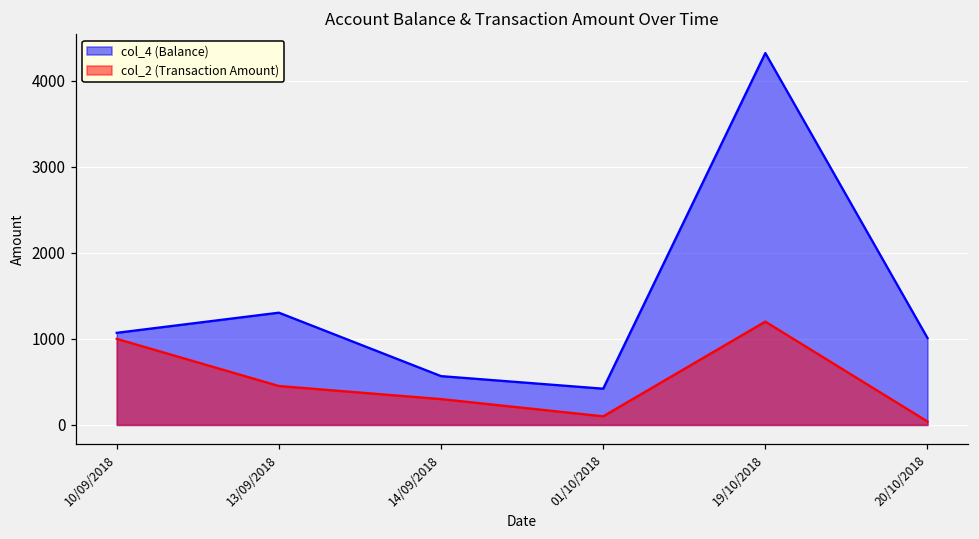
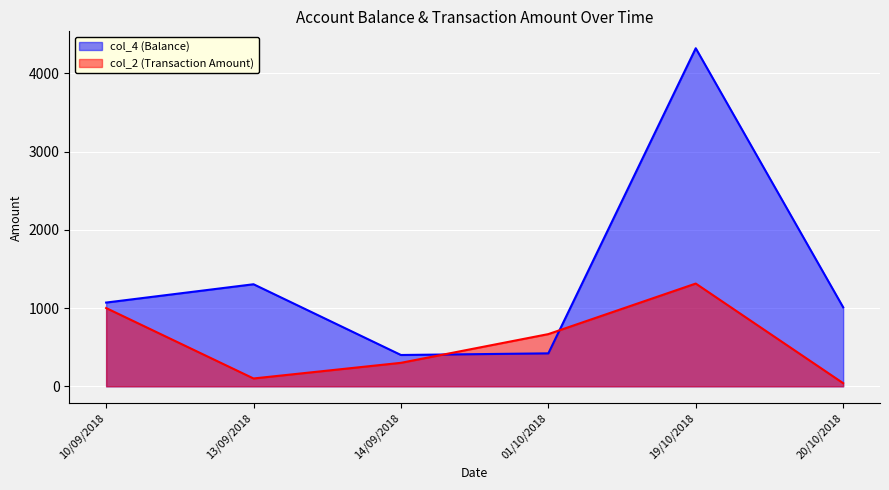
col_2 (Transaction Amount), 13/09/2018: 500 -> 100
col_4 (Balance), 14/09/2018: 600 -> 400
col_2 (Transaction Amount), 01/10/2018: 100 -> 700
col_2 (Transaction Amount), 19/10/2018: 1200 -> 1300
